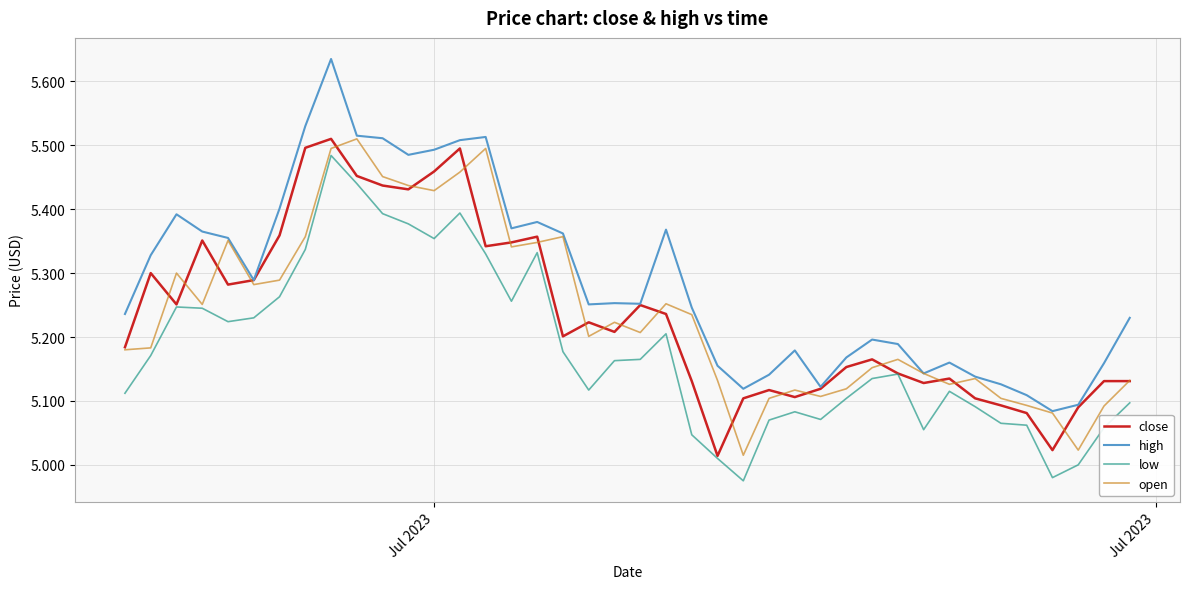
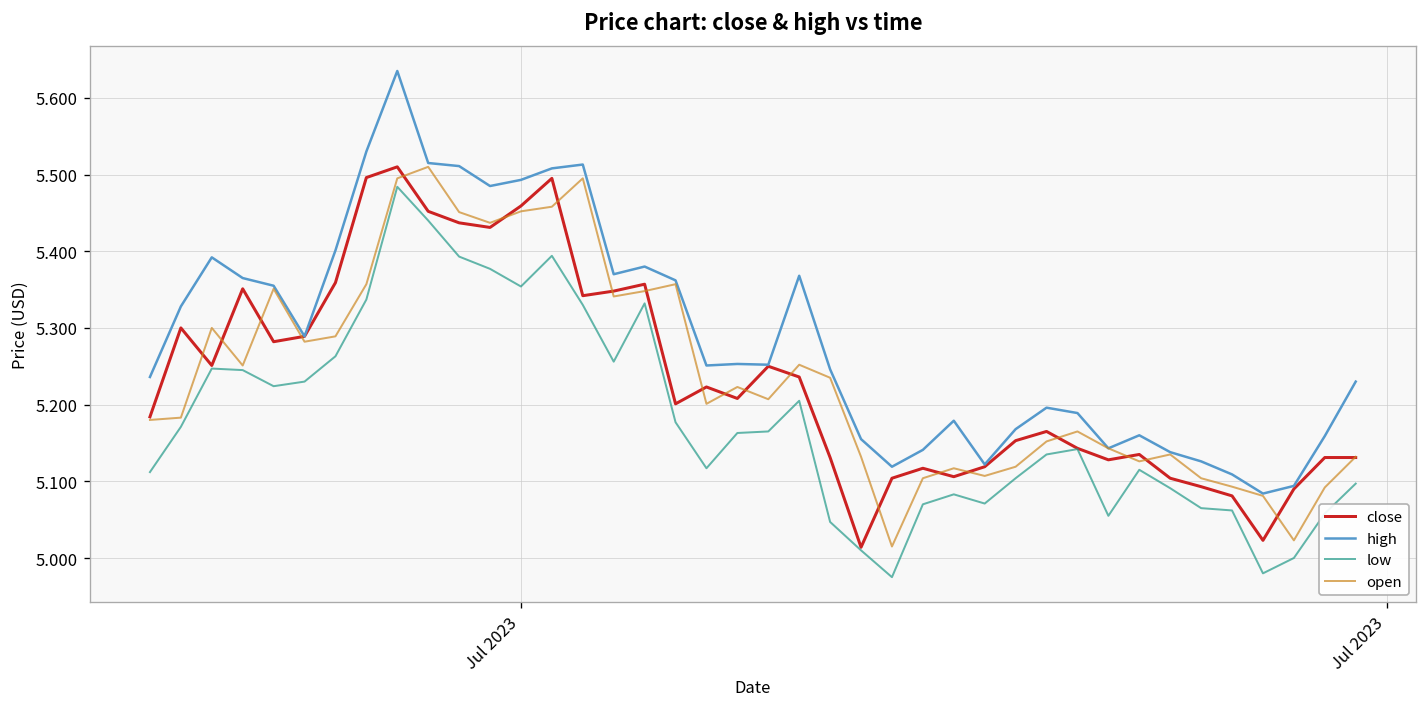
open, Jul 2023: 5.43 -> 5.45
